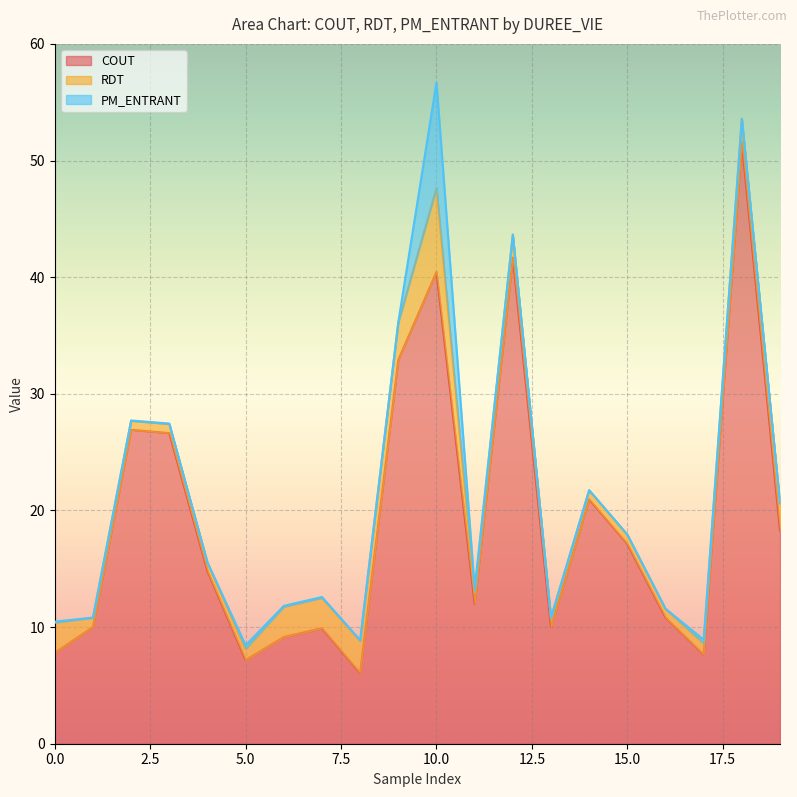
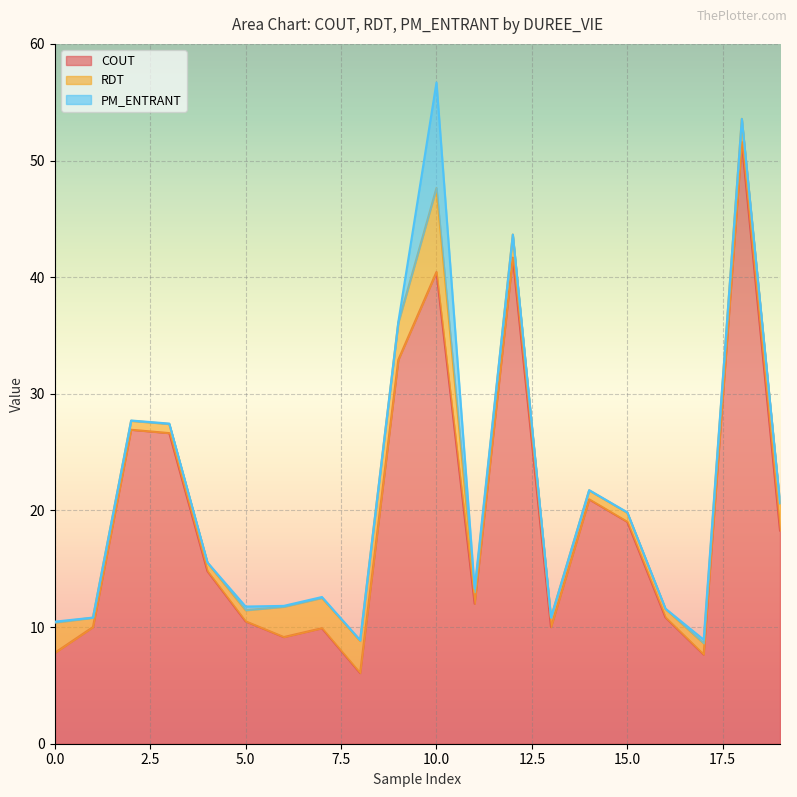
COUT, 5.0: 7.2 -> 10.5
COUT, 15.0: 17.1 -> 19.0
